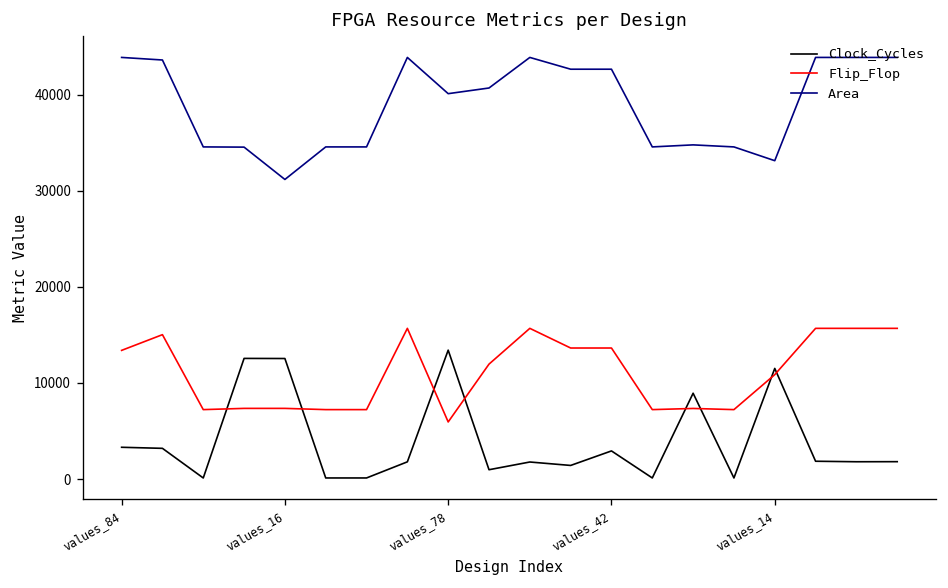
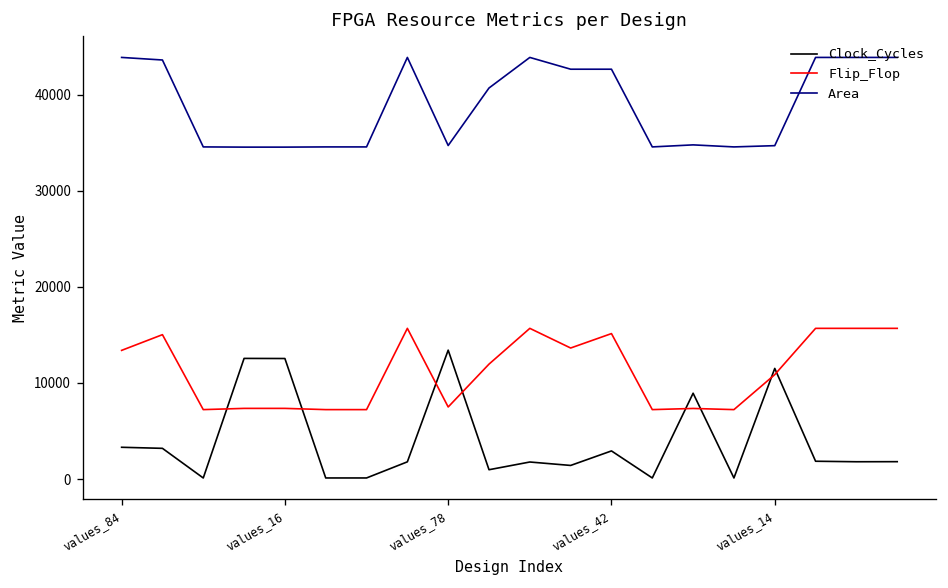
Area, values_16: 31000 -> 35000
Flip_Flop, values_78: 6000 -> 8000
Area, values_78: 40000 -> 35000
Flip_Flop, values_42: 14000 -> 15000
Area, values_14: 33000 -> 35000
